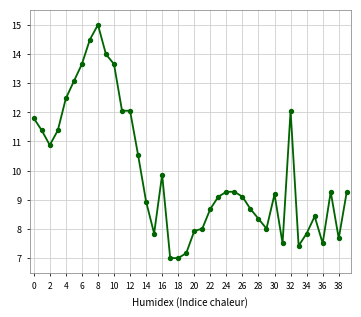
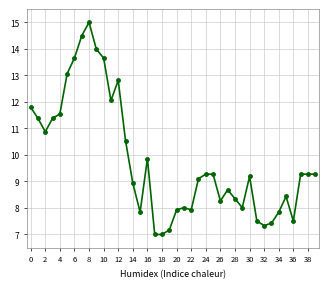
4: 12.5 -> 11.5
12: 12.1 -> 12.8
22: 8.7 -> 7.9
26: 9.1 -> 8.3
32: 12.1 -> 7.3
38: 7.7 -> 9.3
